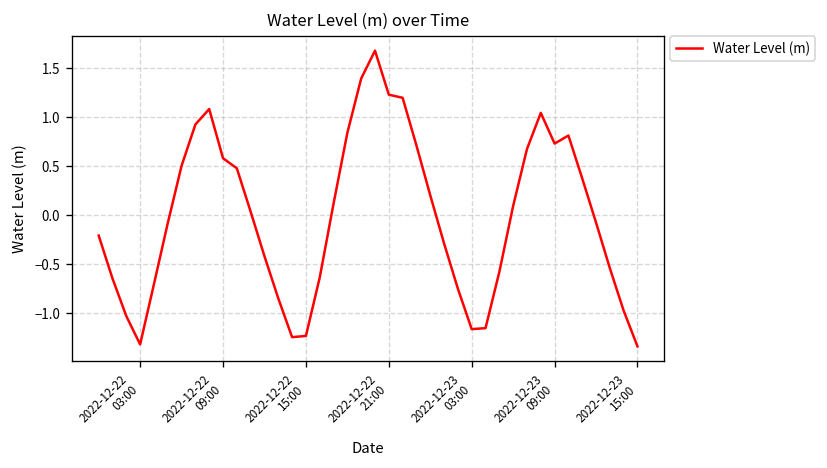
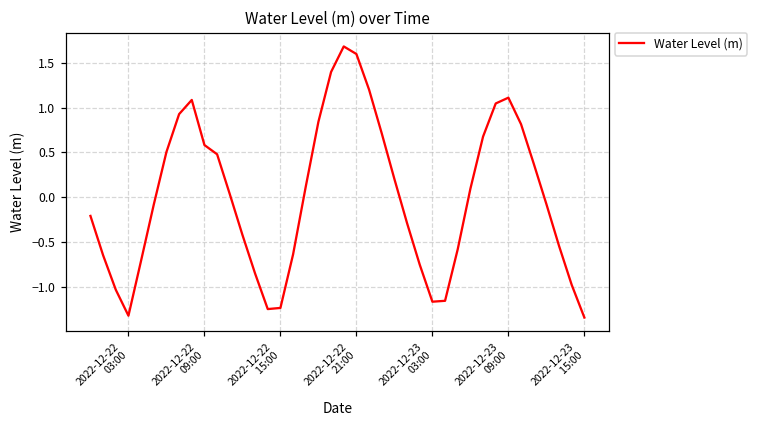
2022-12-22 21:00: 1.2 -> 1.6
2022-12-23 09:00: 0.7 -> 1.1
